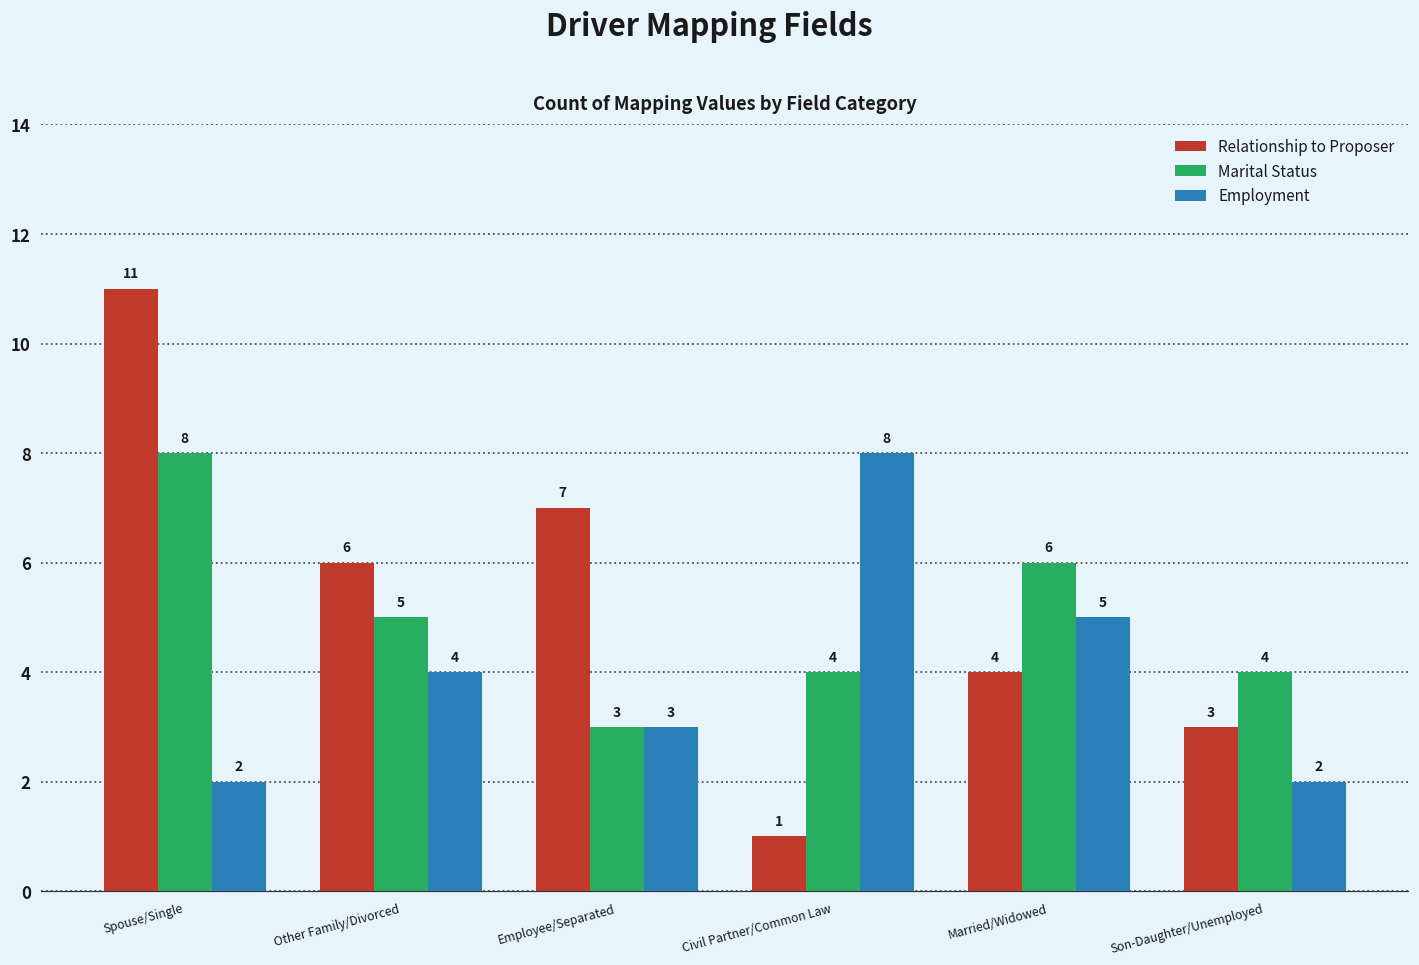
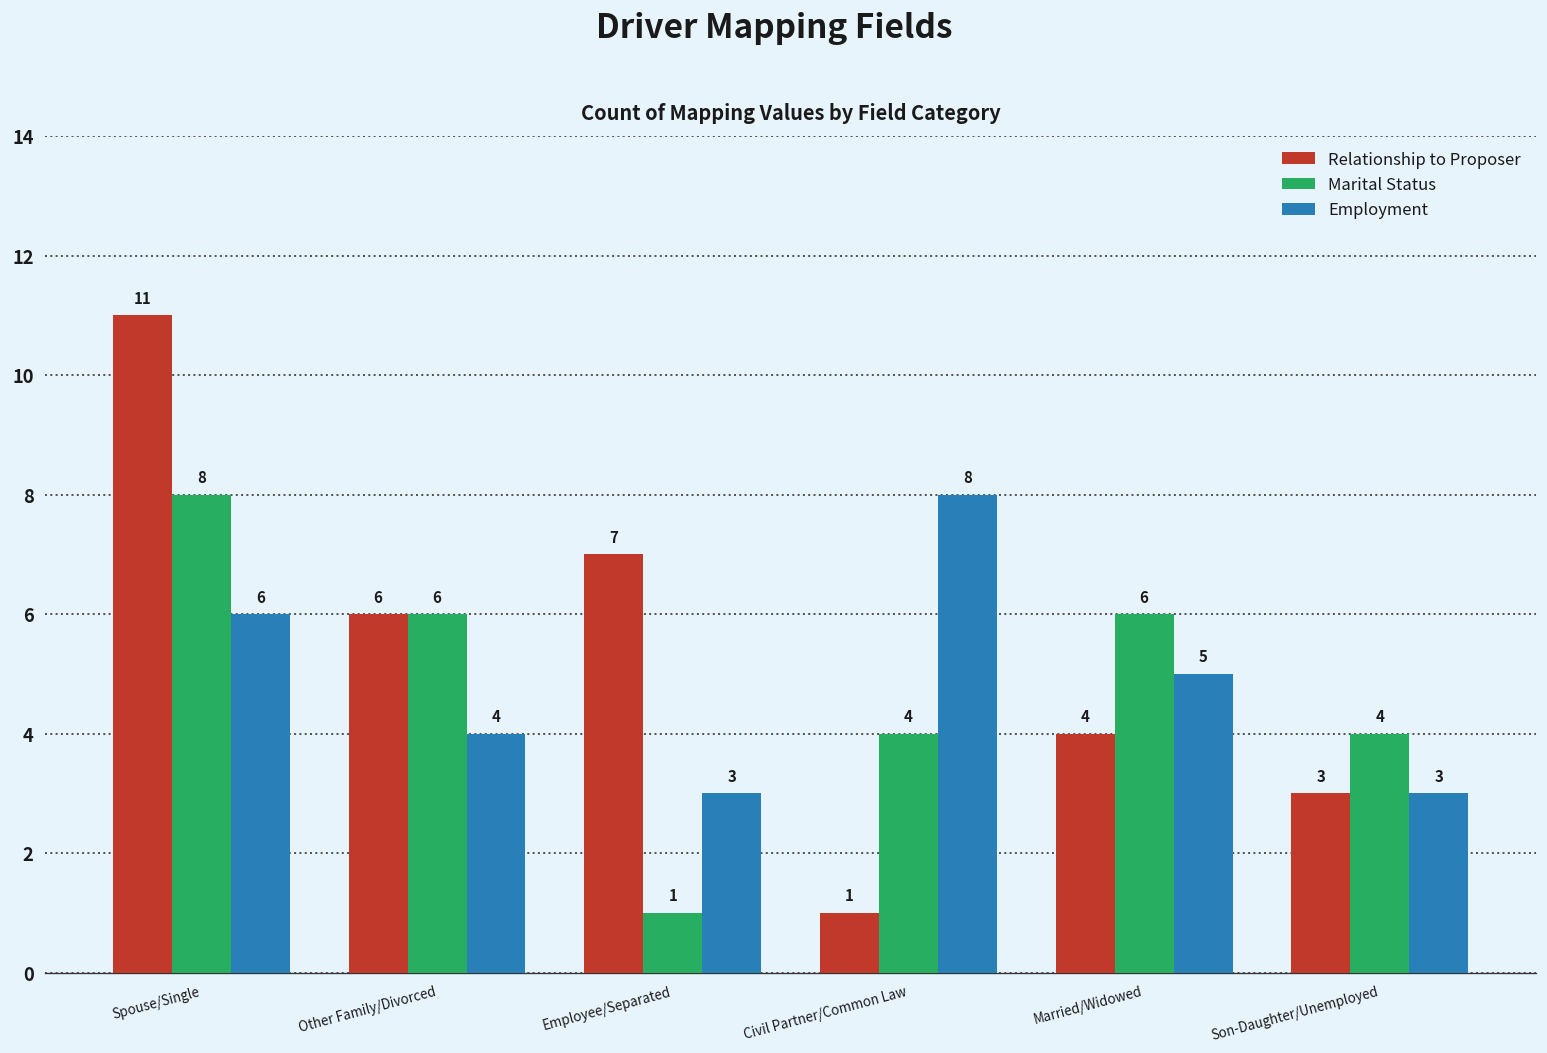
Employment, Spouse/Single: 2 -> 6
Marital Status, Other Family/Divorced: 5 -> 6
Marital Status, Employee/Separated: 3 -> 1
Employment, Son-Daughter/Unemployed: 2 -> 3
